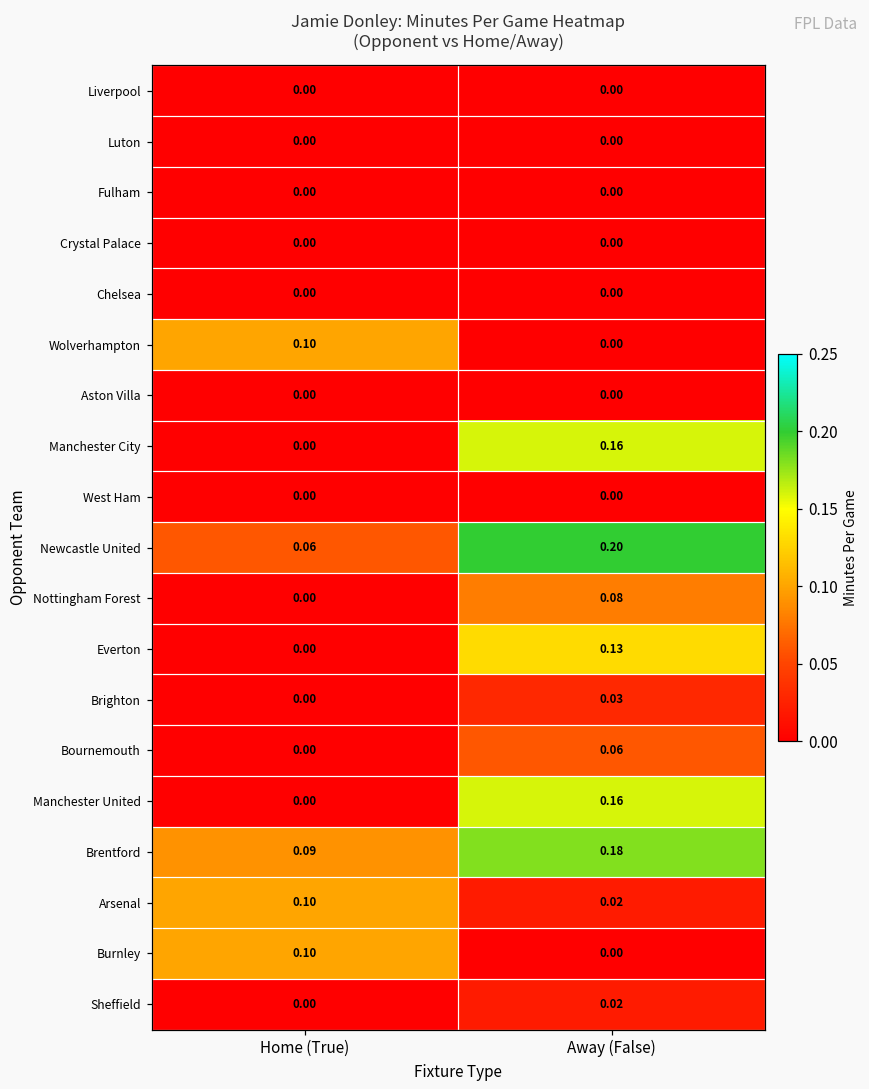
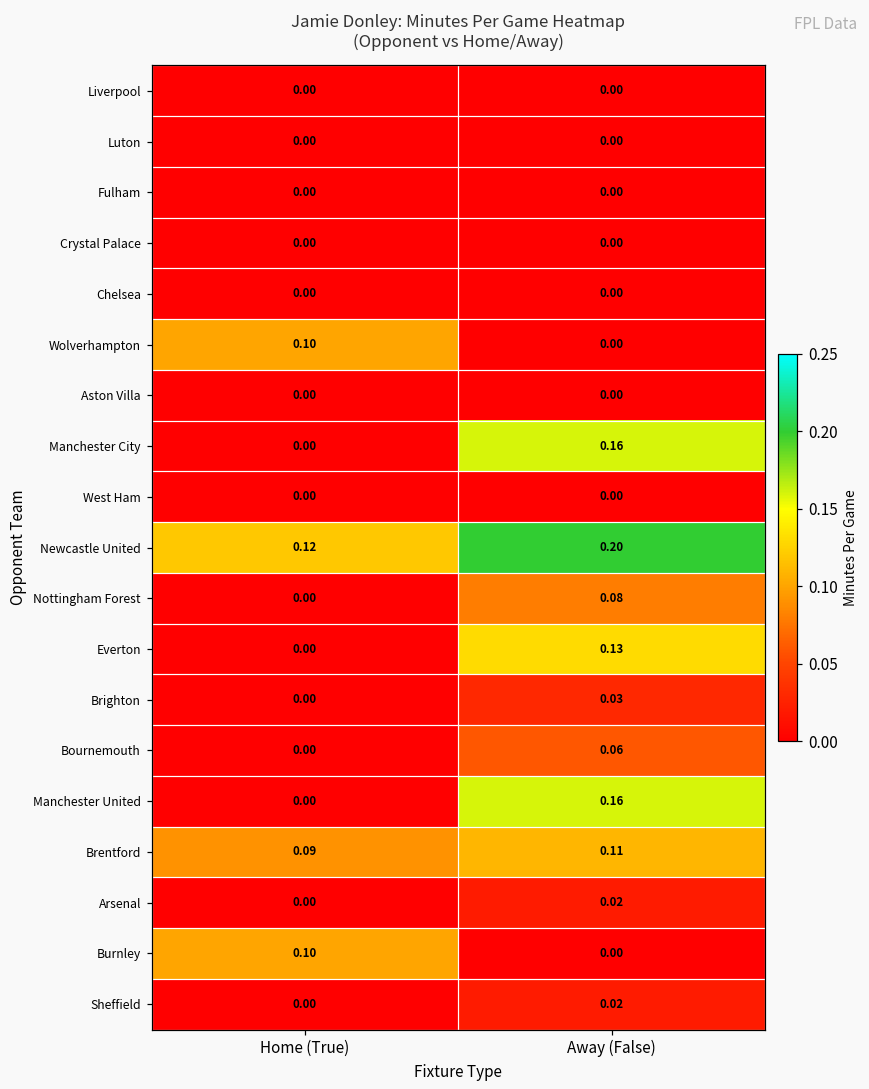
Newcastle United, Home (True): 0.06 -> 0.12
Brentford, Away (False): 0.18 -> 0.11
Arsenal, Home (True): 0.10 -> 0.00
